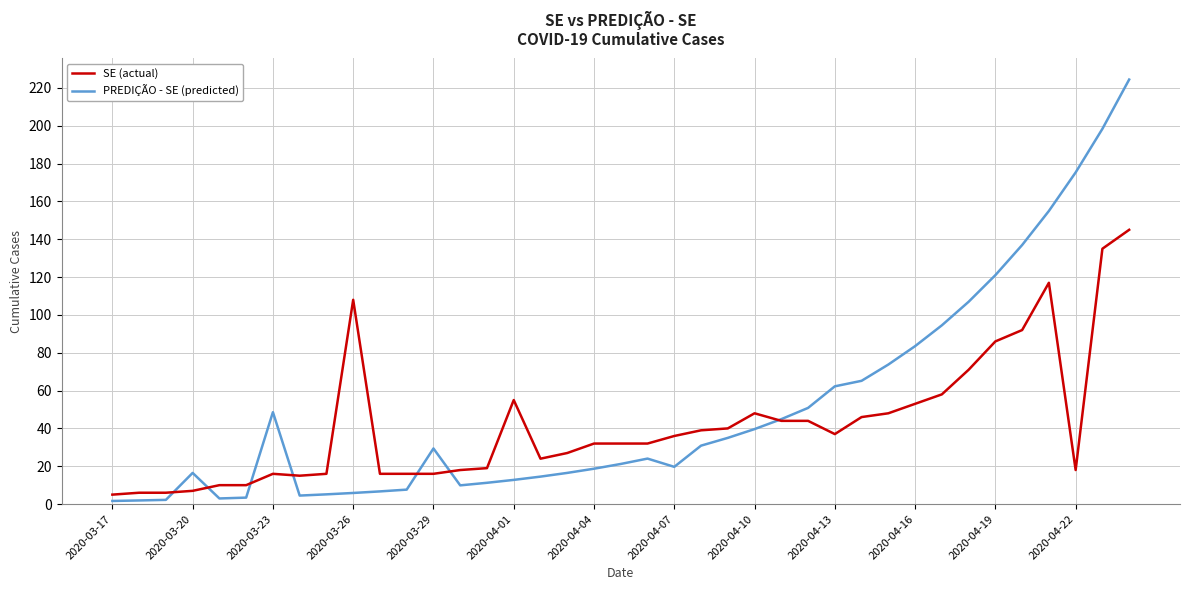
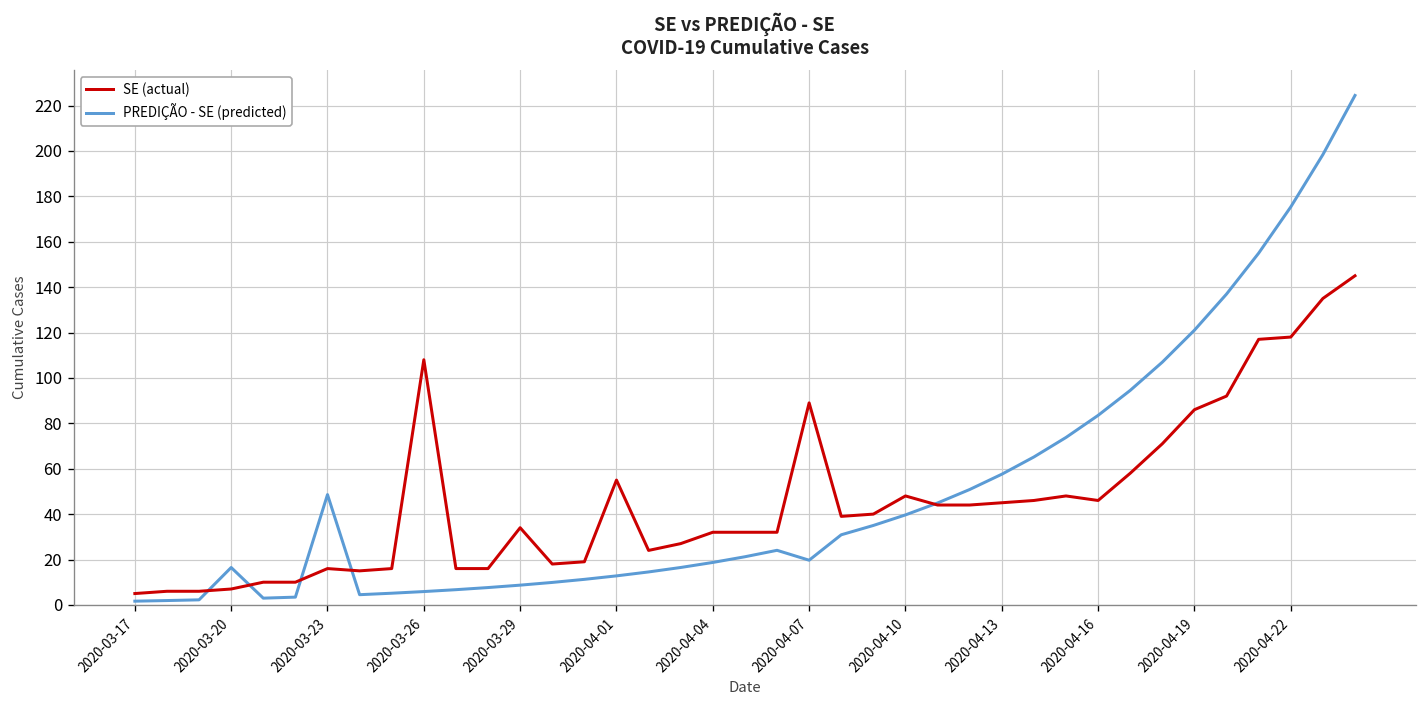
SE (actual), 2020-03-29: 16 -> 34
PREDIÇÃO - SE (predicted), 2020-03-29: 29 -> 9
SE (actual), 2020-04-07: 36 -> 89
SE (actual), 2020-04-13: 37 -> 45
PREDIÇÃO - SE (predicted), 2020-04-13: 62 -> 58
SE (actual), 2020-04-16: 53 -> 46
SE (actual), 2020-04-22: 18 -> 118
